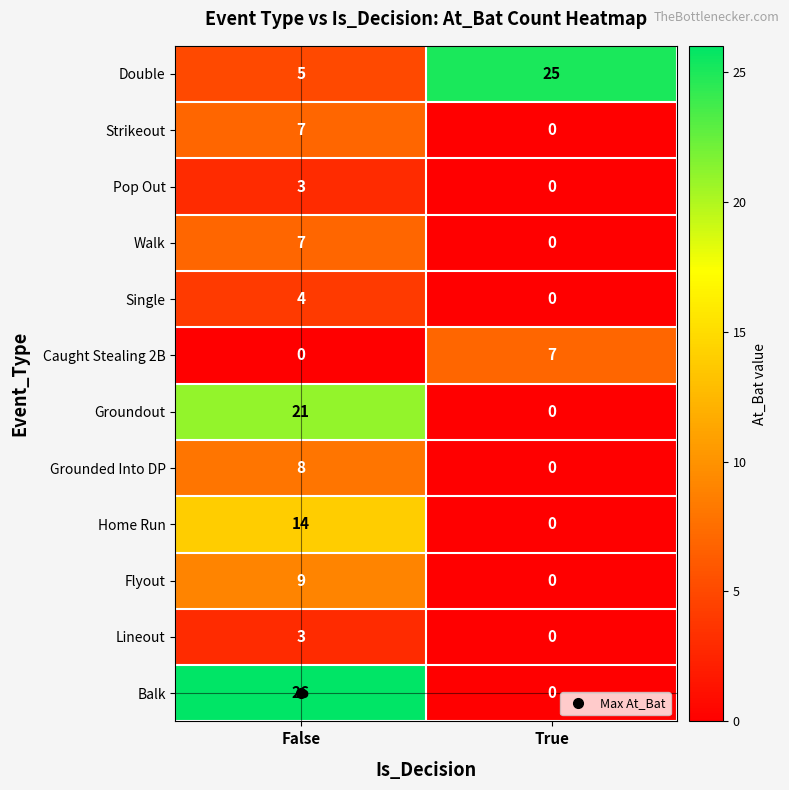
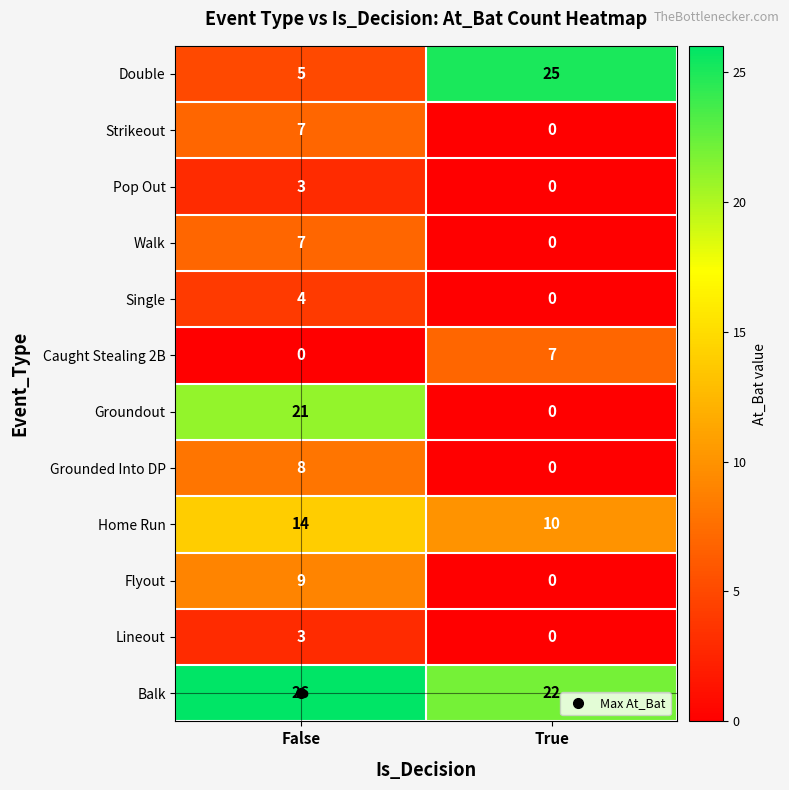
Home Run, True: 0 -> 10
Balk, True: 0 -> 22
